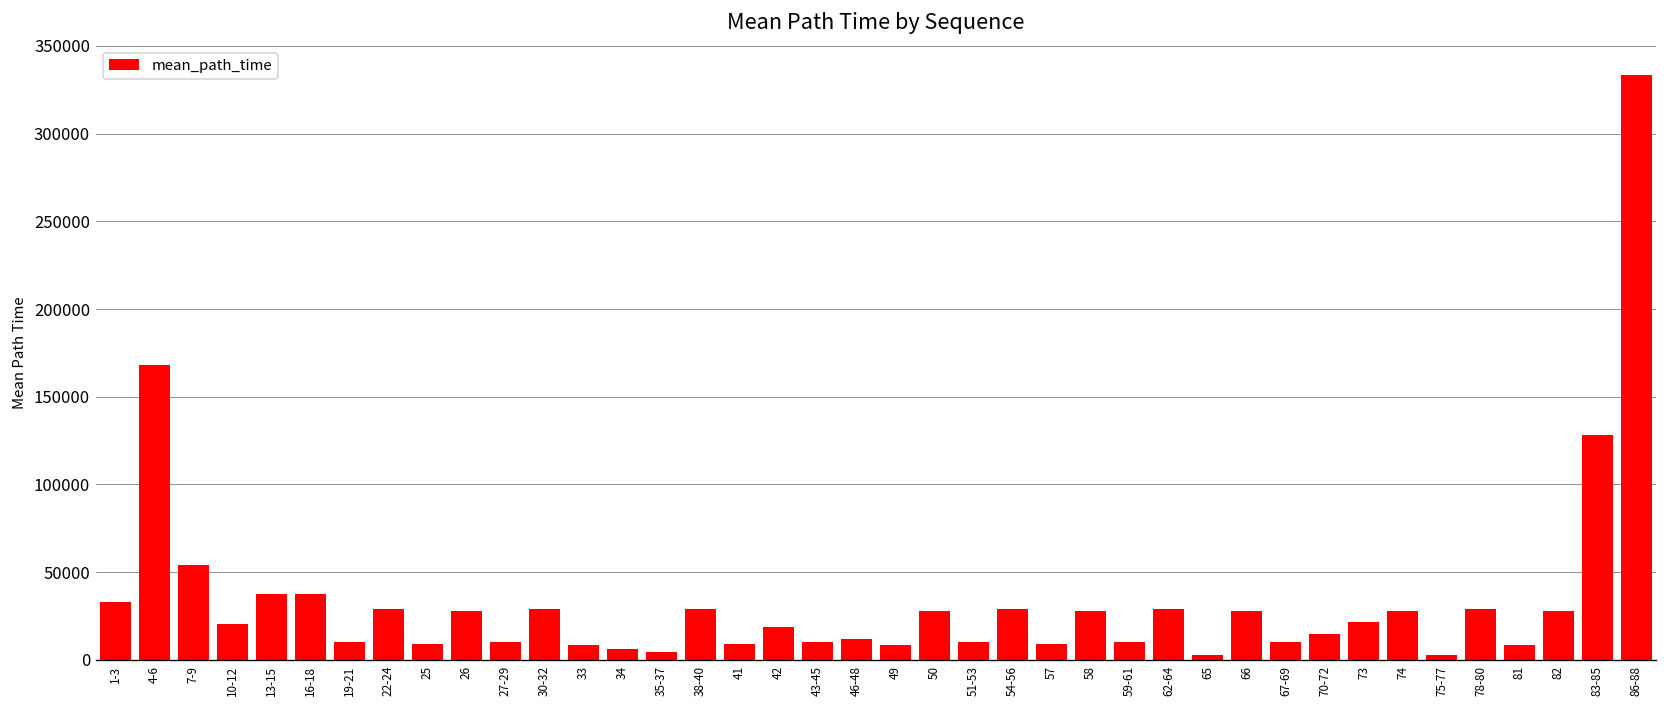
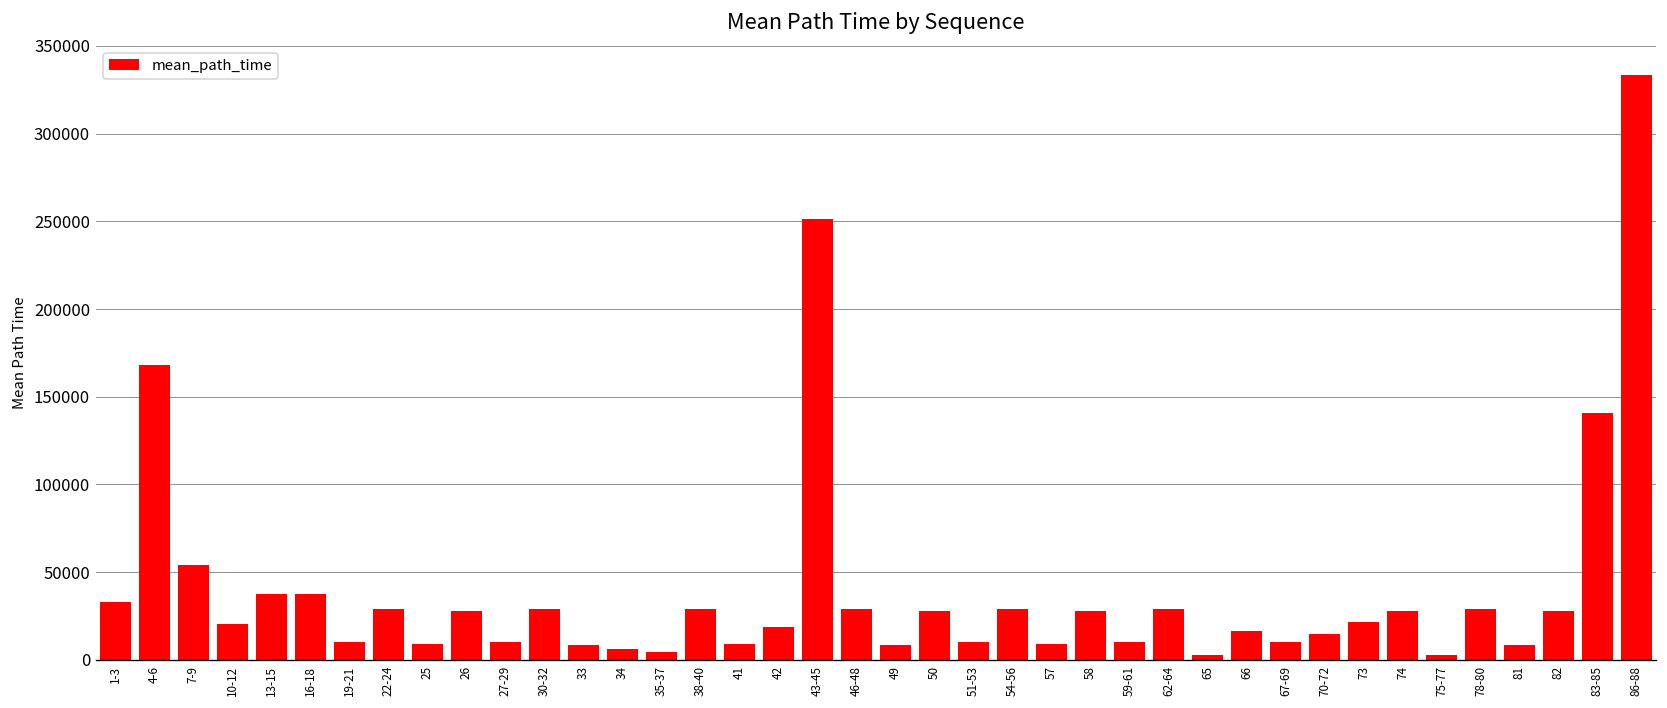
43-45: 10000 -> 251000
46-48: 12000 -> 29000
66: 28000 -> 16000
83-85: 128000 -> 141000
